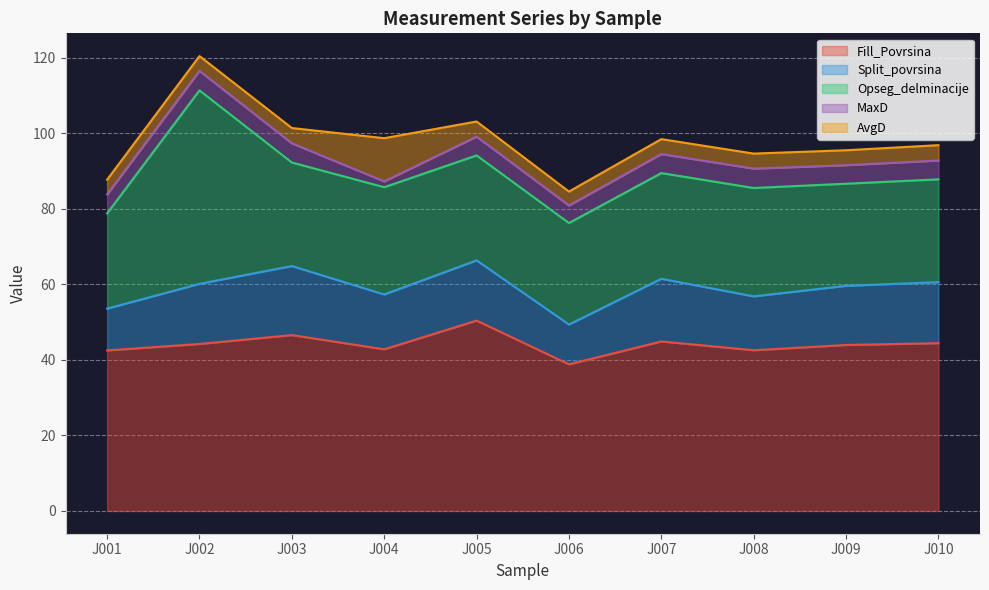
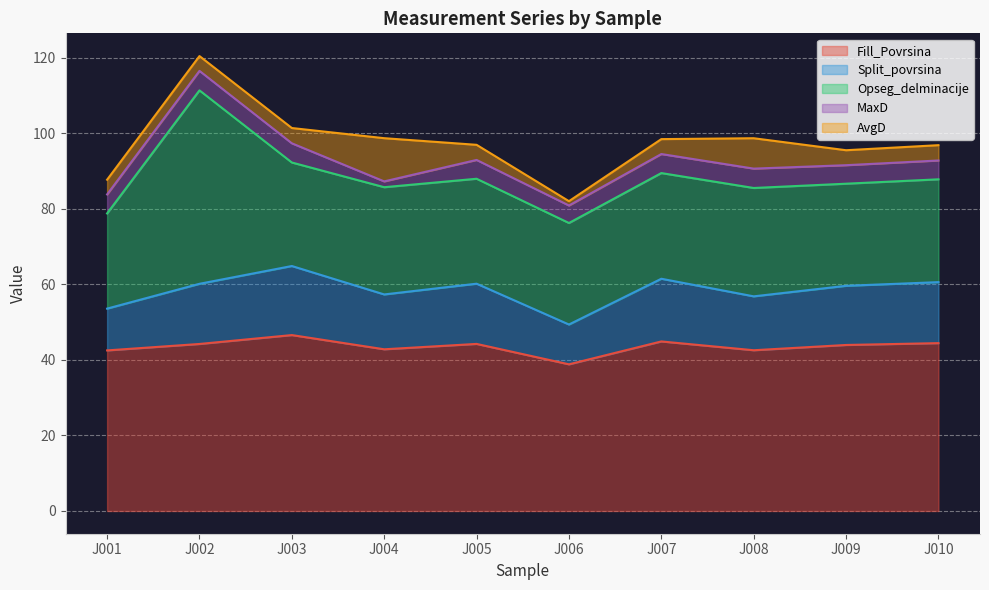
Fill_Povrsina, J005: 50 -> 44
AvgD, J006: 4 -> 1
AvgD, J008: 4 -> 8
